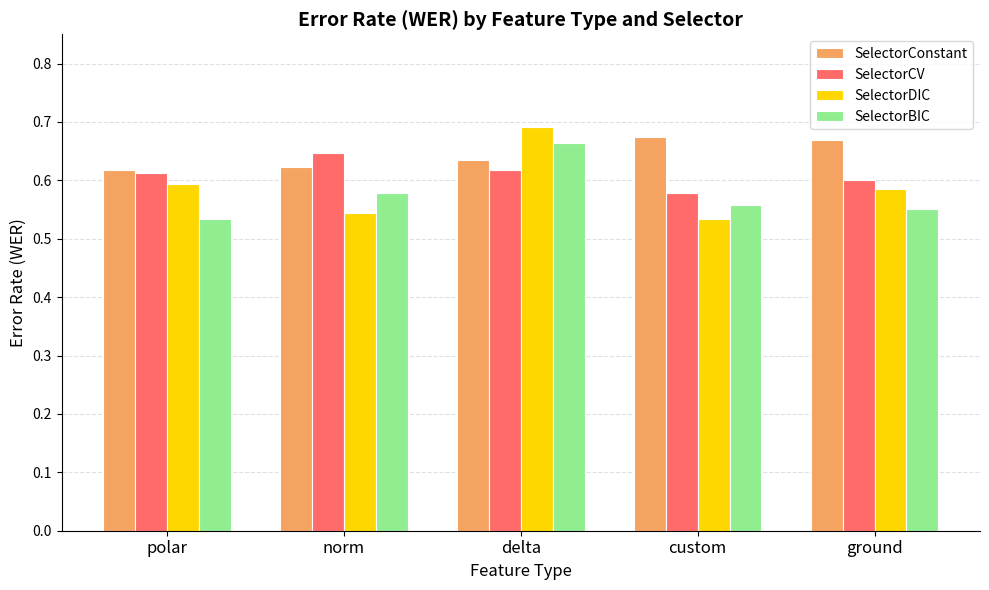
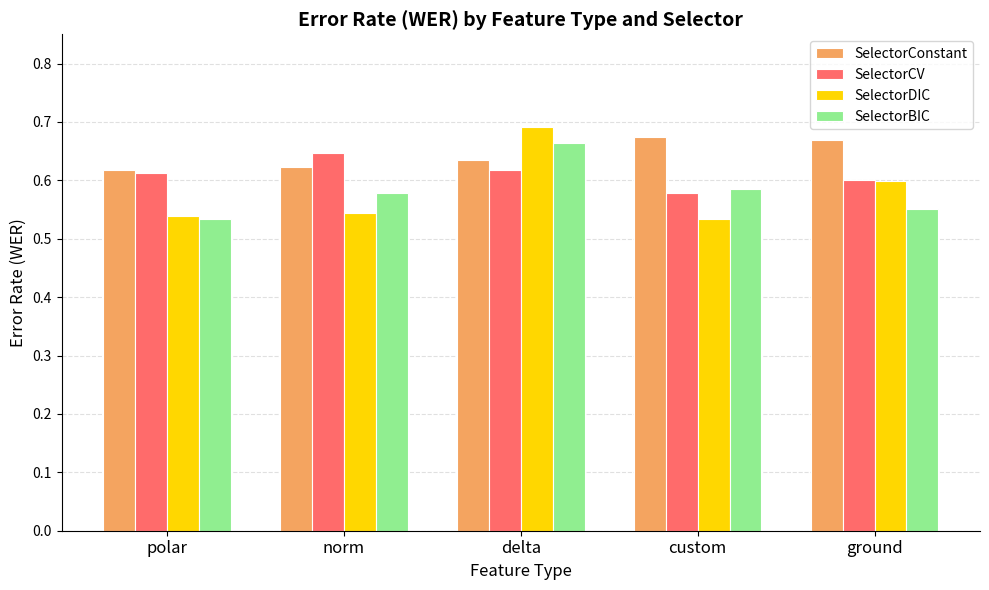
SelectorDIC, polar: 0.59 -> 0.54
SelectorBIC, custom: 0.56 -> 0.58
SelectorDIC, ground: 0.58 -> 0.60
